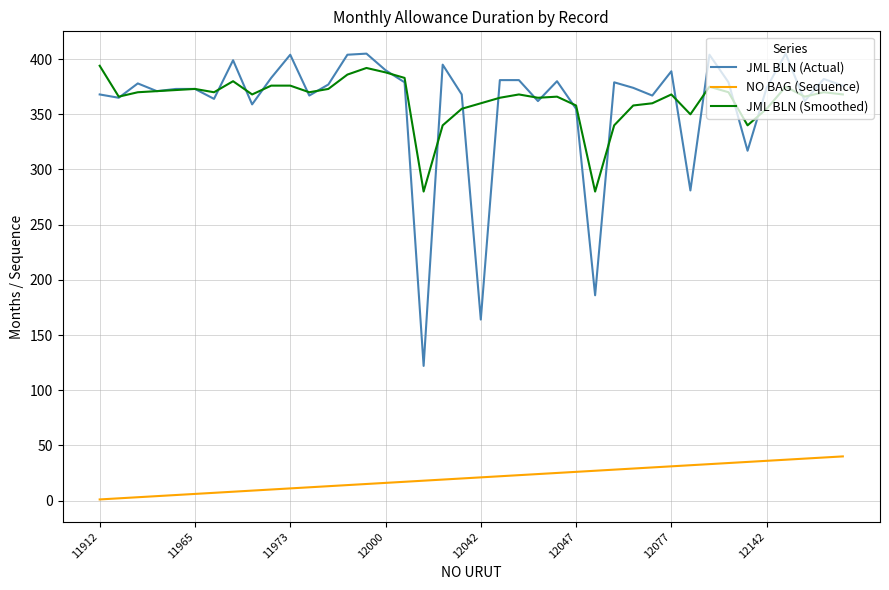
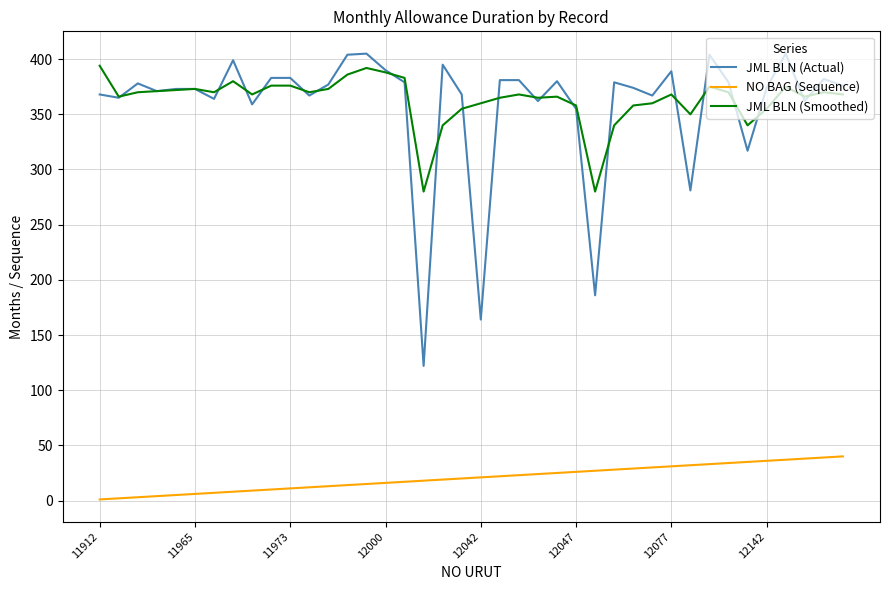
JML BLN (Actual), 11973: 404 -> 383
